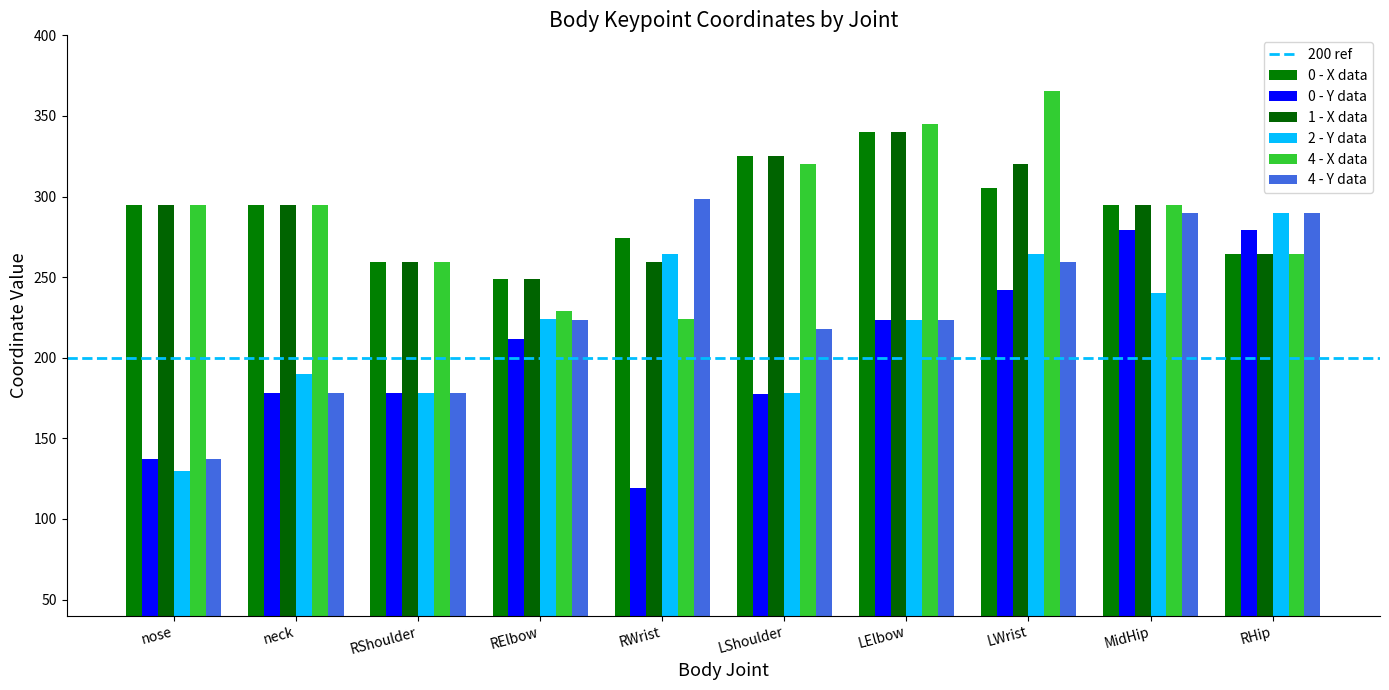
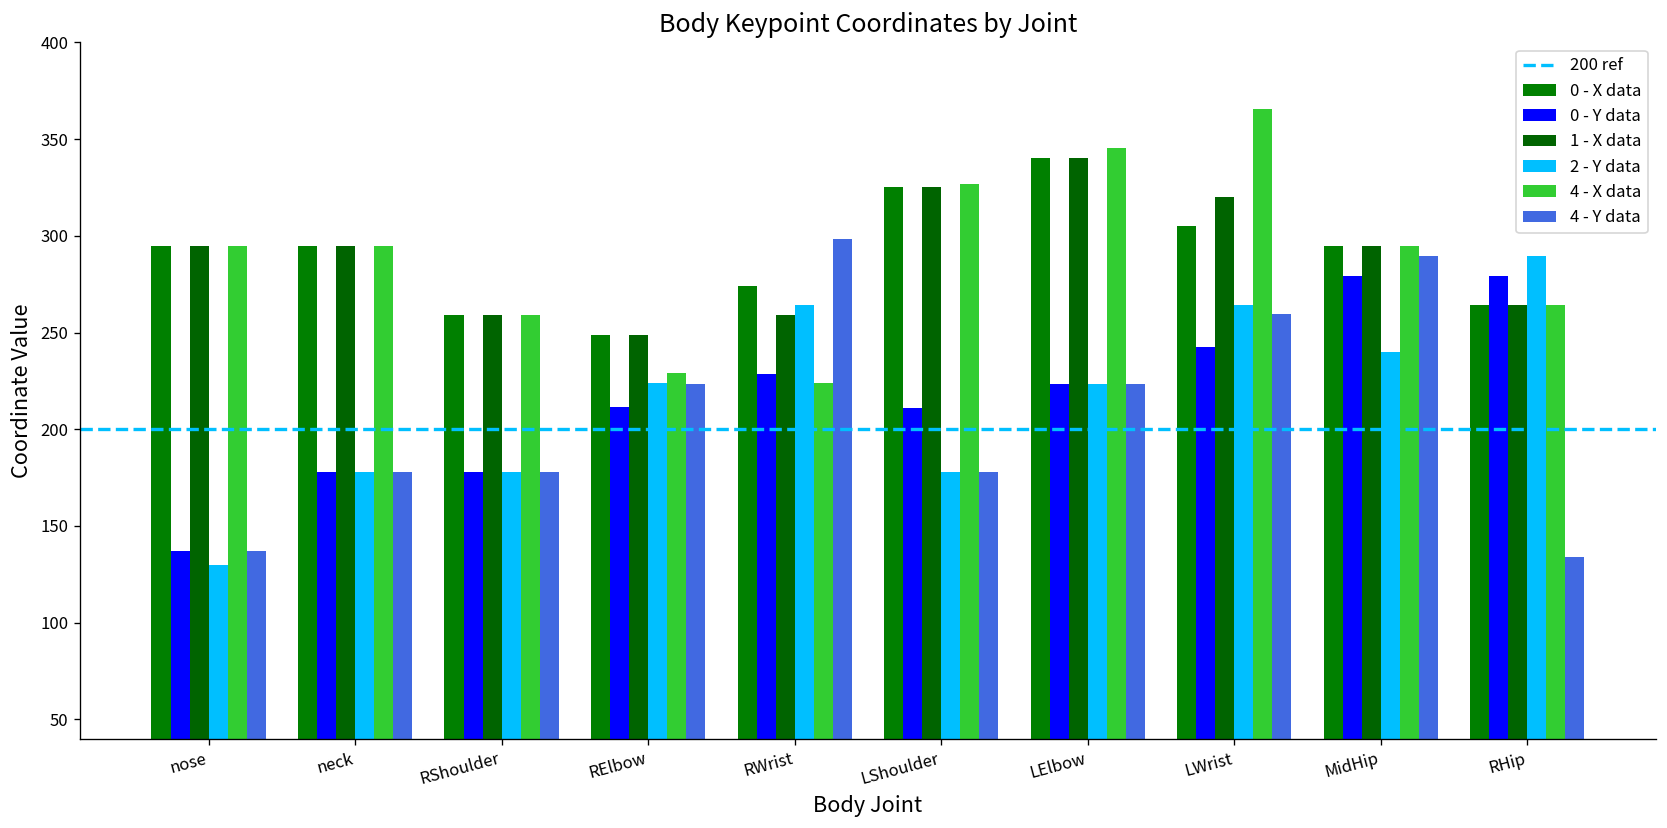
2 - Y data, neck: 190 -> 178
0 - Y data, RWrist: 119 -> 229
0 - Y data, LShoulder: 178 -> 211
4 - X data, LShoulder: 320 -> 327
4 - Y data, LShoulder: 218 -> 178
4 - Y data, RHip: 289 -> 134
